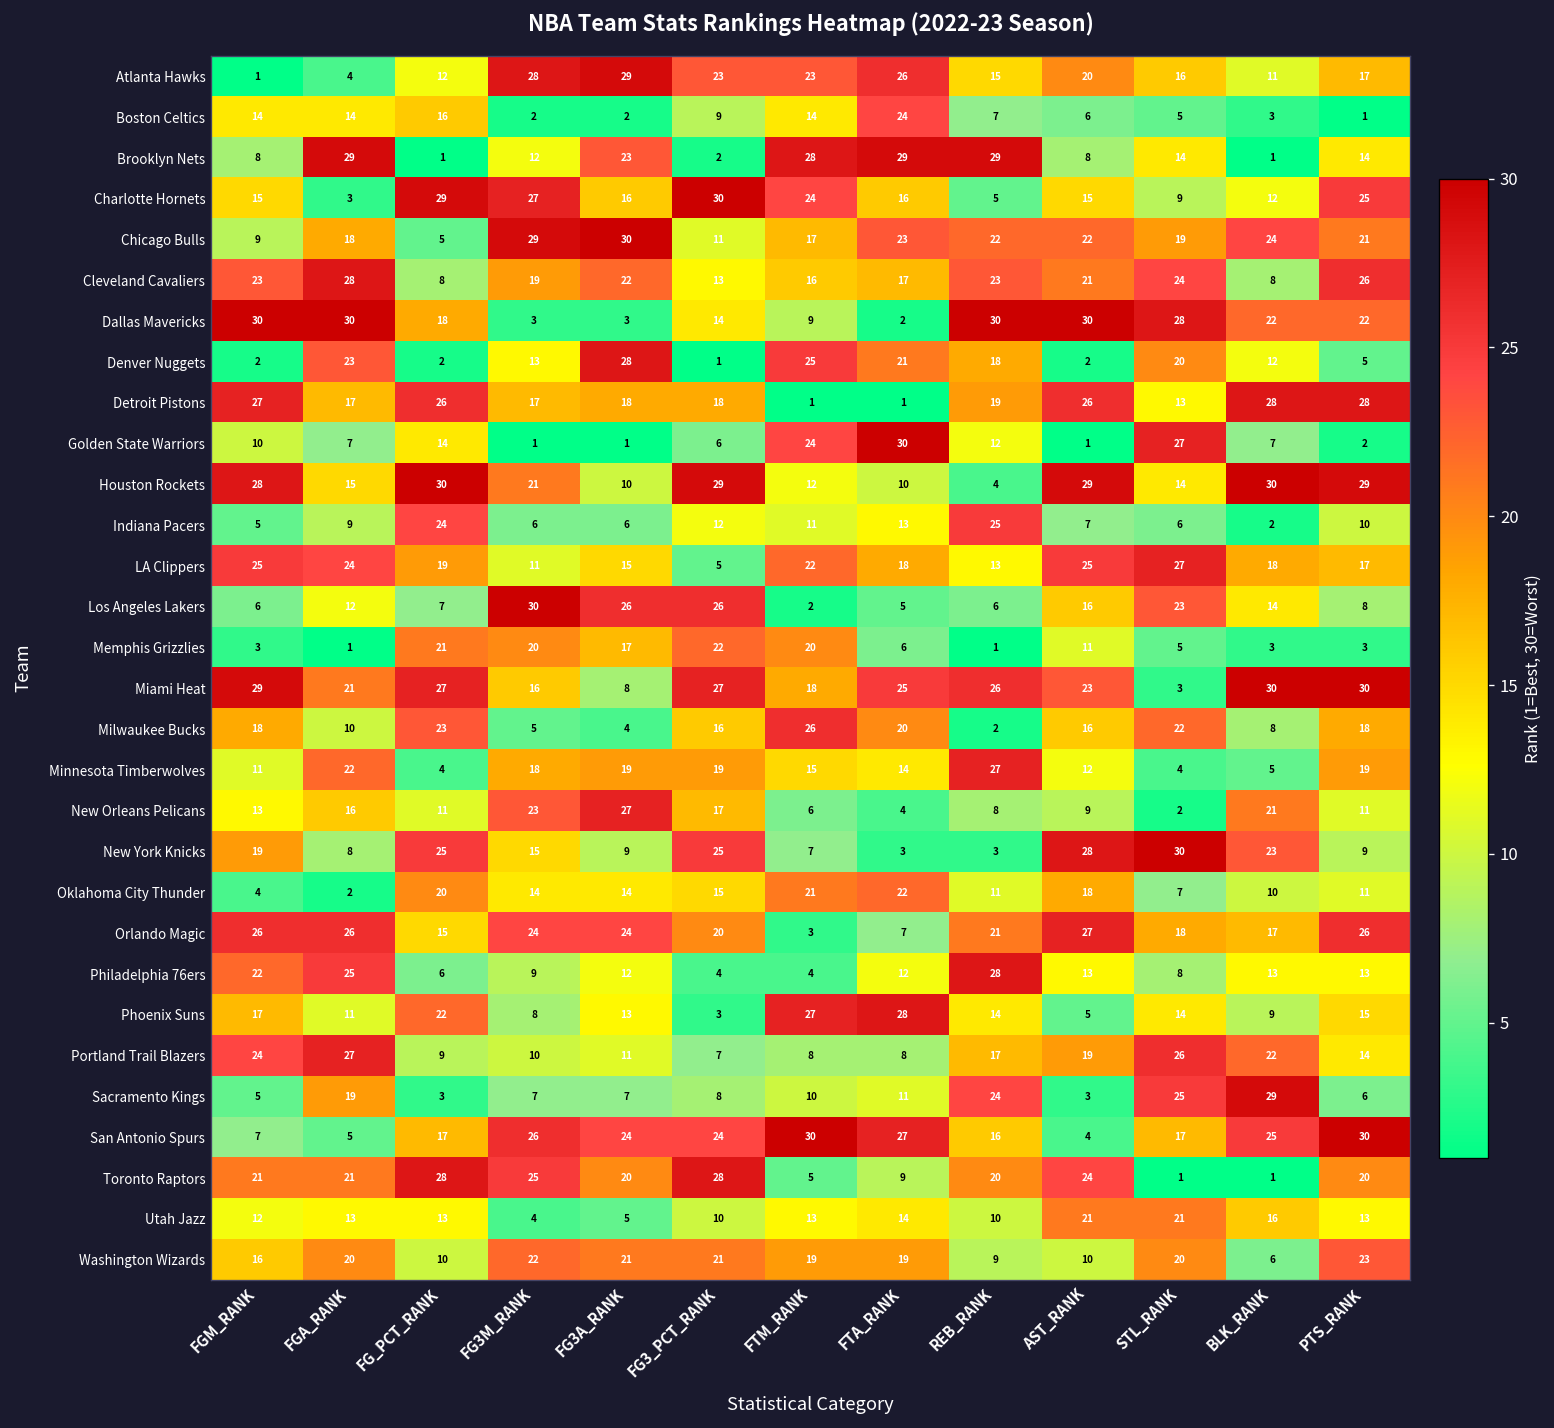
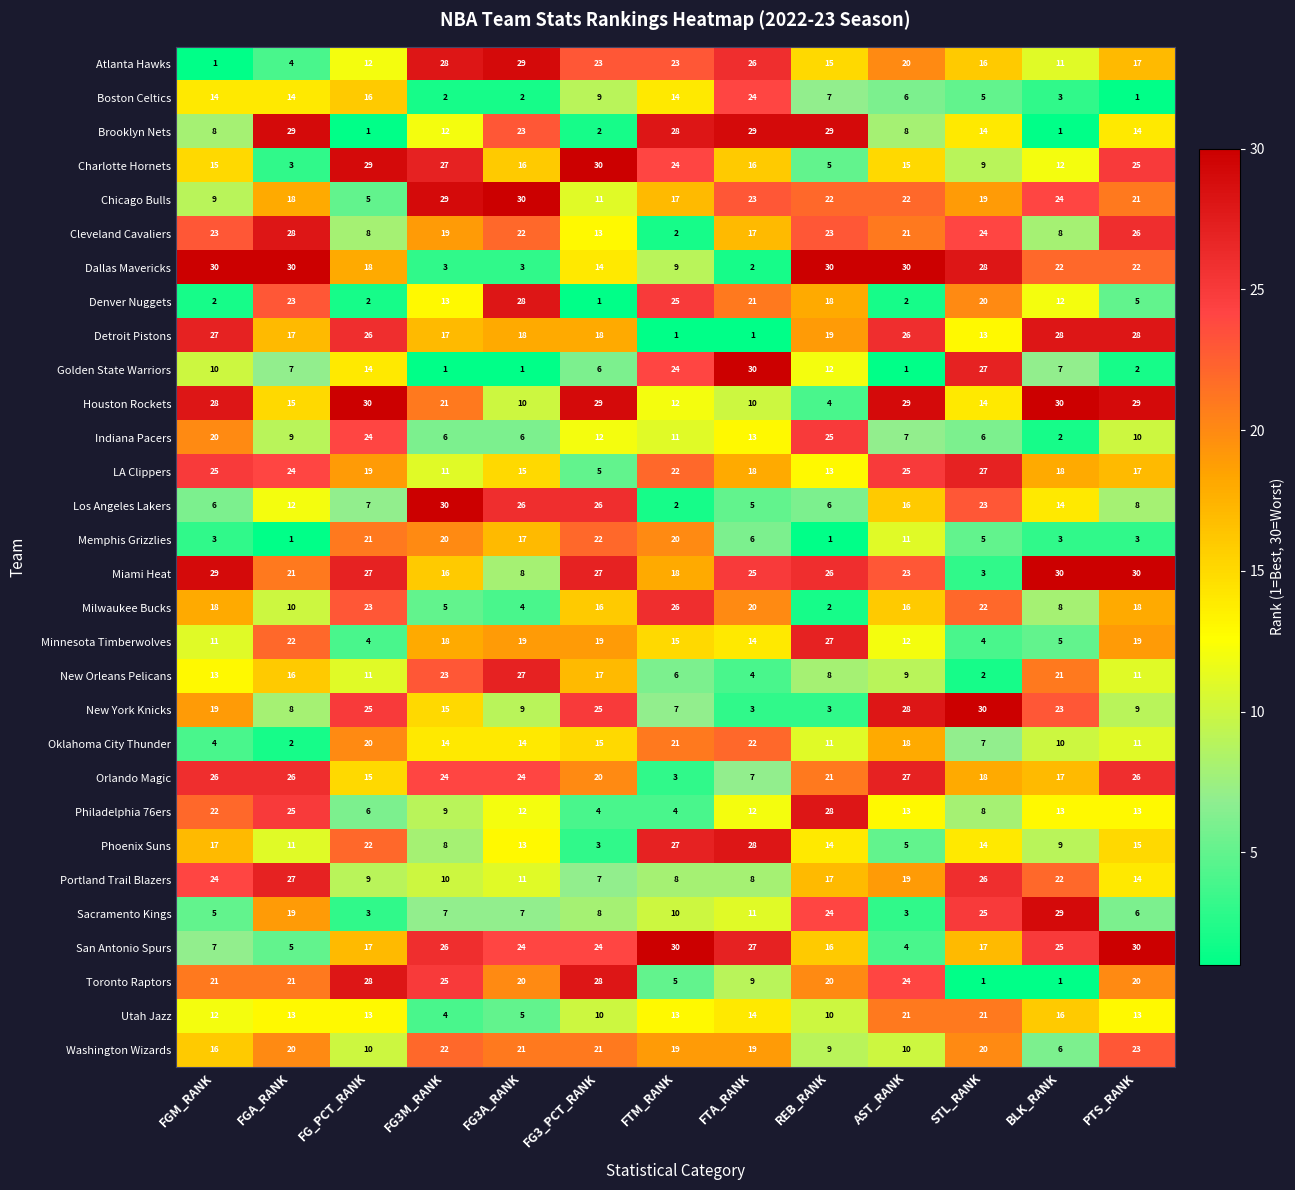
Cleveland Cavaliers, FTM_RANK: 16 -> 2
Indiana Pacers, FGM_RANK: 5 -> 20
